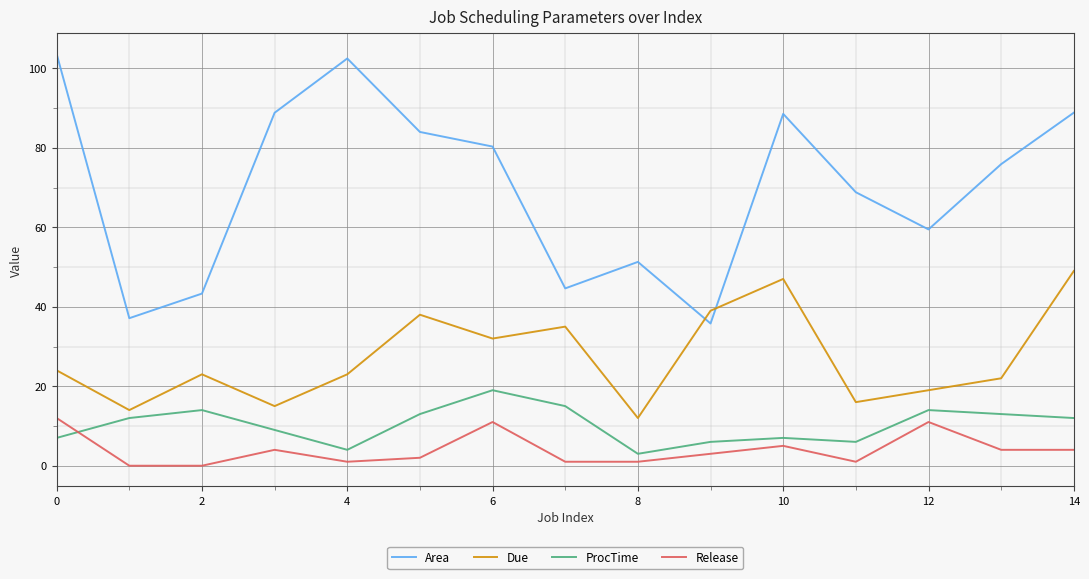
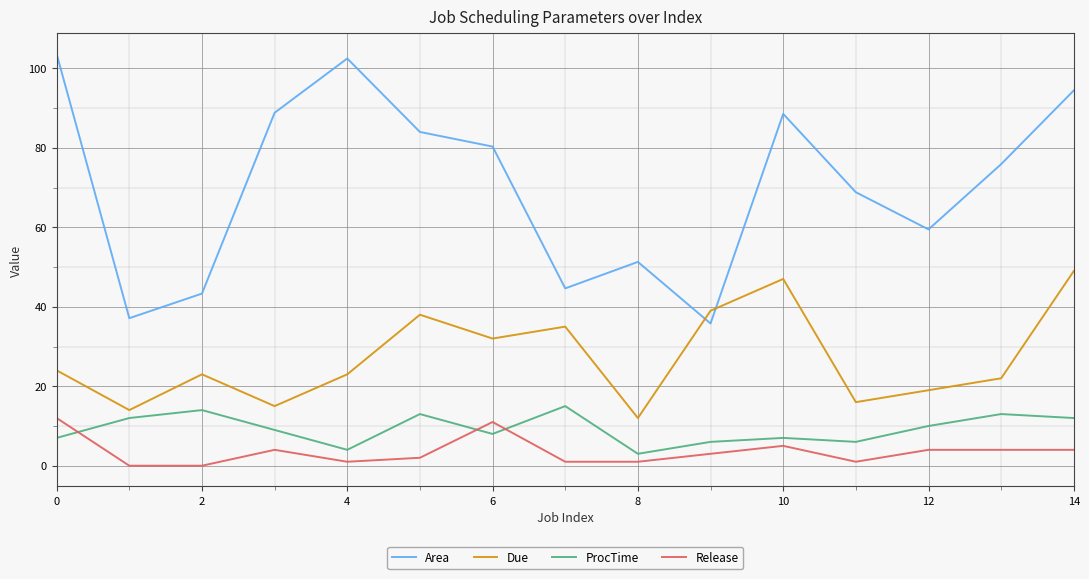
ProcTime, 6: 19 -> 8
ProcTime, 12: 14 -> 10
Release, 12: 11 -> 4
Area, 14: 89 -> 94
